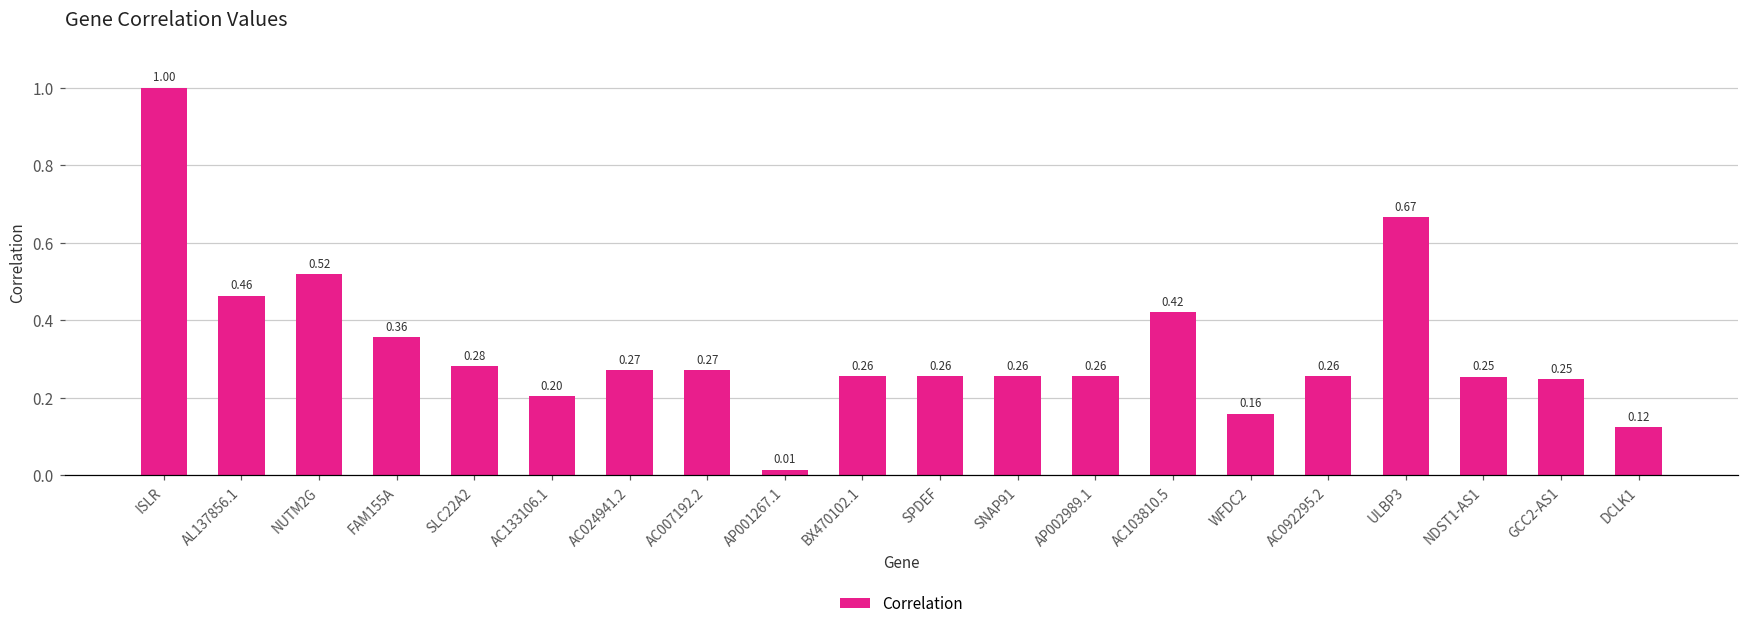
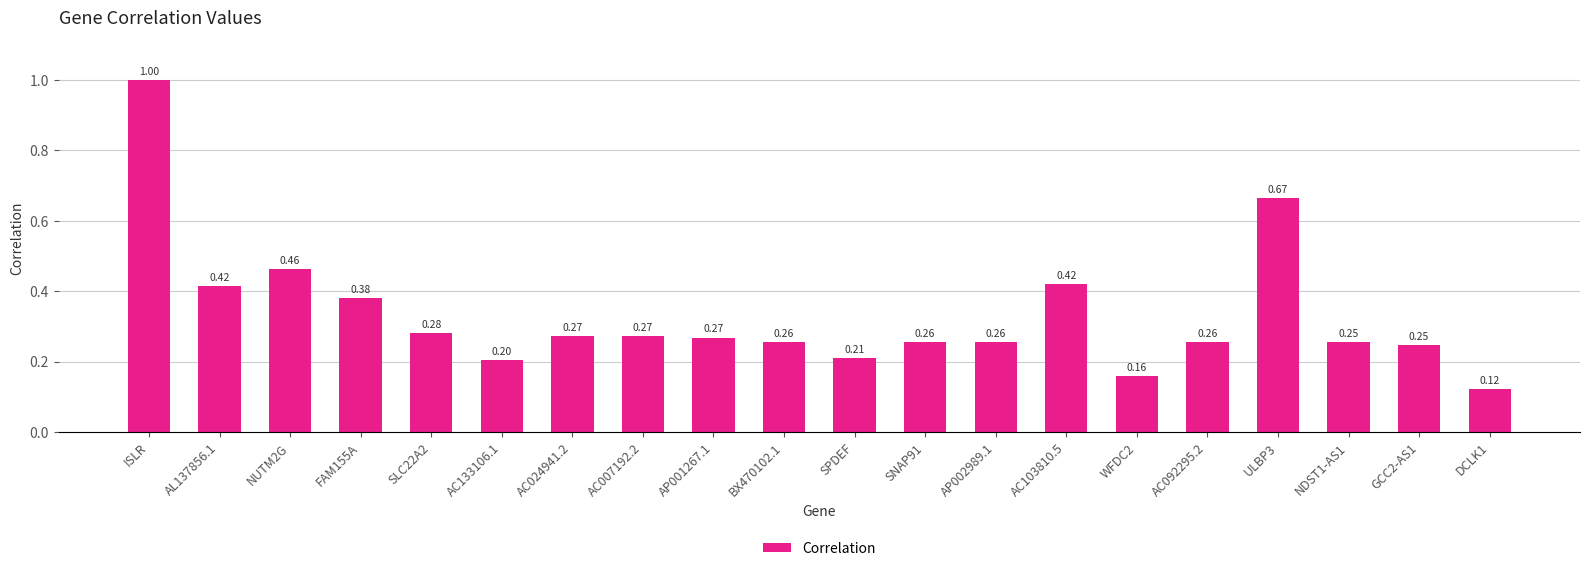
AL137856.1: 0.46 -> 0.42
NUTM2G: 0.52 -> 0.46
FAM155A: 0.36 -> 0.38
AP001267.1: 0.01 -> 0.27
SPDEF: 0.26 -> 0.21
